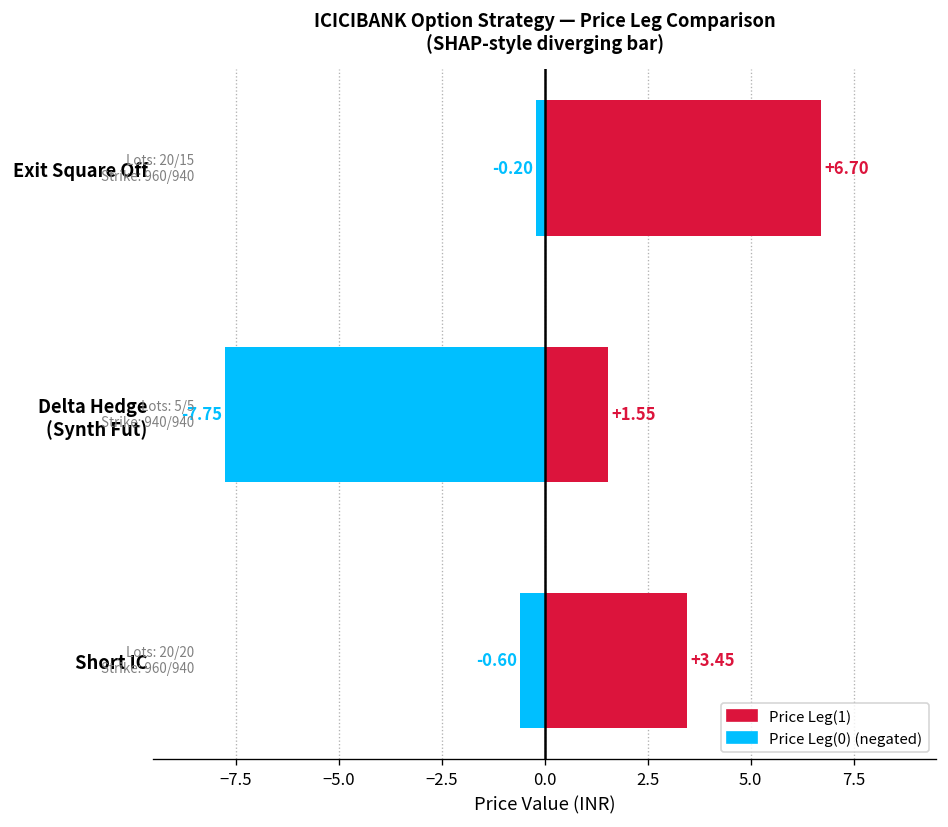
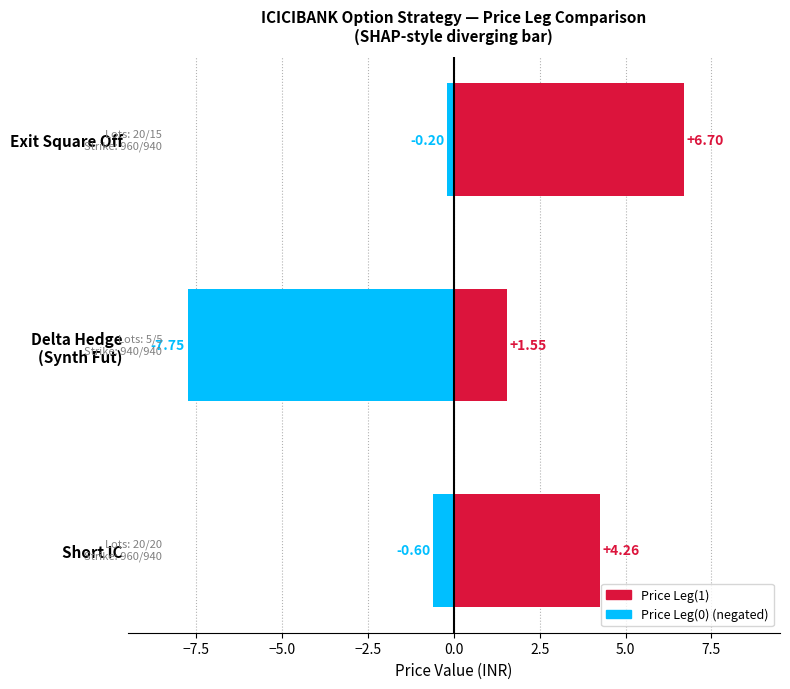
Price Leg(1), Short IC: +3.45 -> +4.26
